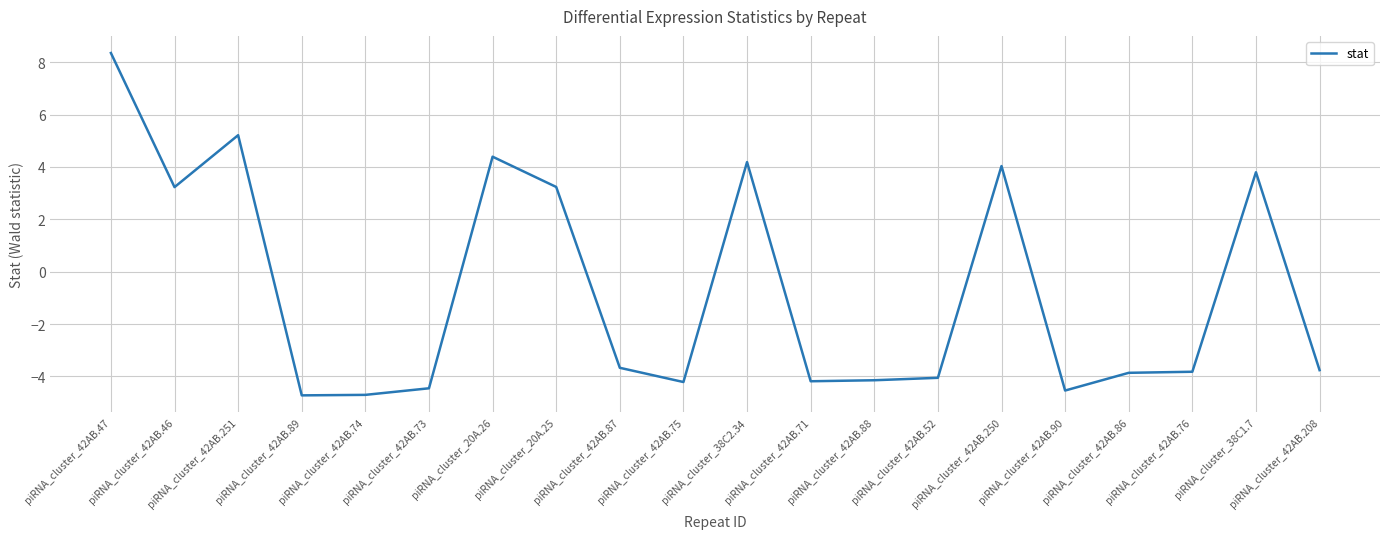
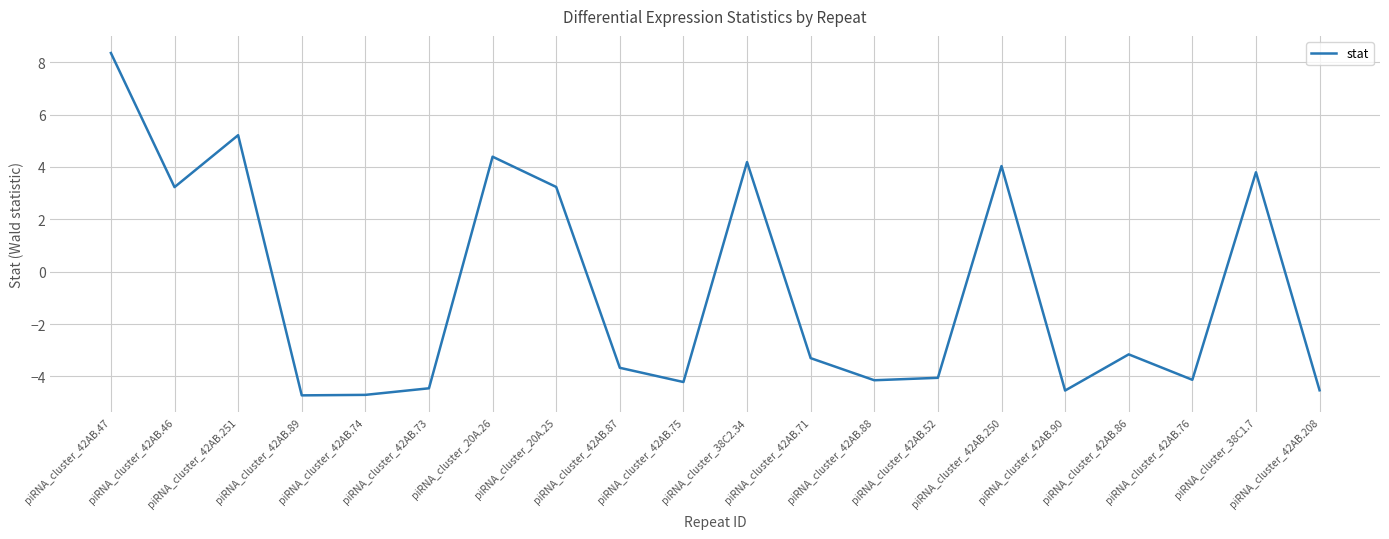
piRNA_cluster_42AB.71: -4.2 -> -3.3
piRNA_cluster_42AB.86: -3.9 -> -3.2
piRNA_cluster_42AB.76: -3.8 -> -4.1
piRNA_cluster_42AB.208: -3.8 -> -4.5
